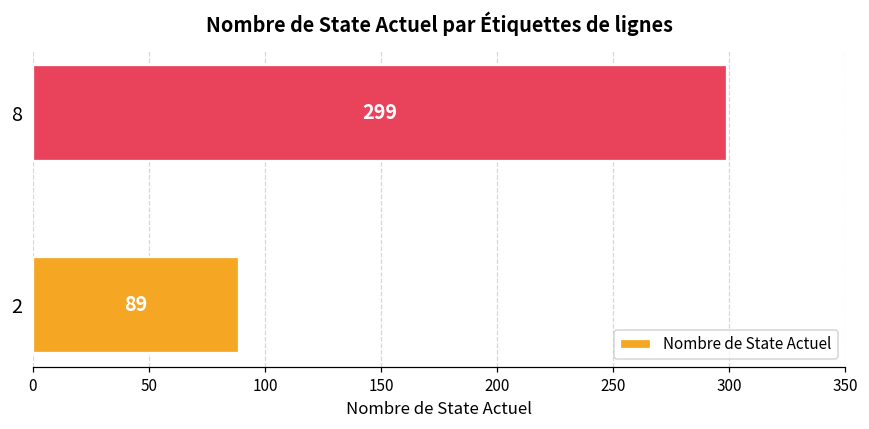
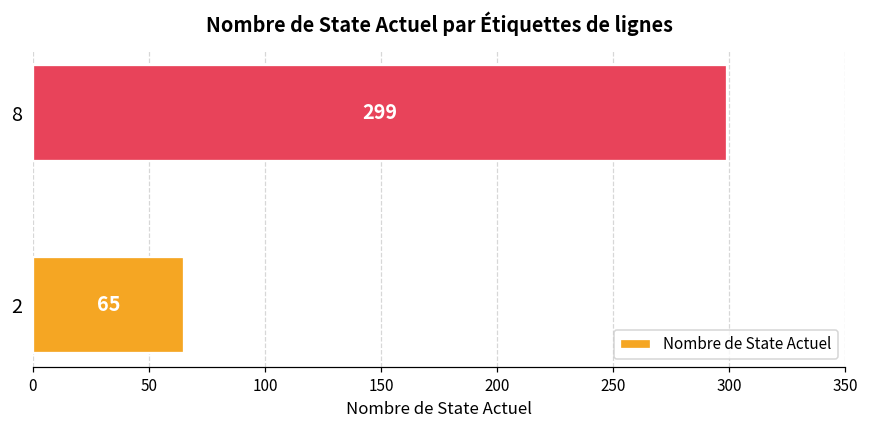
2: 89 -> 65
